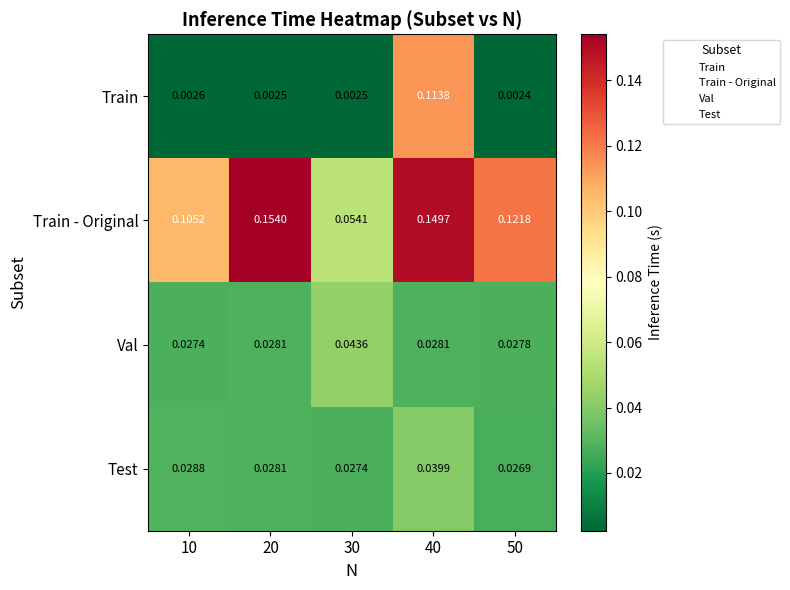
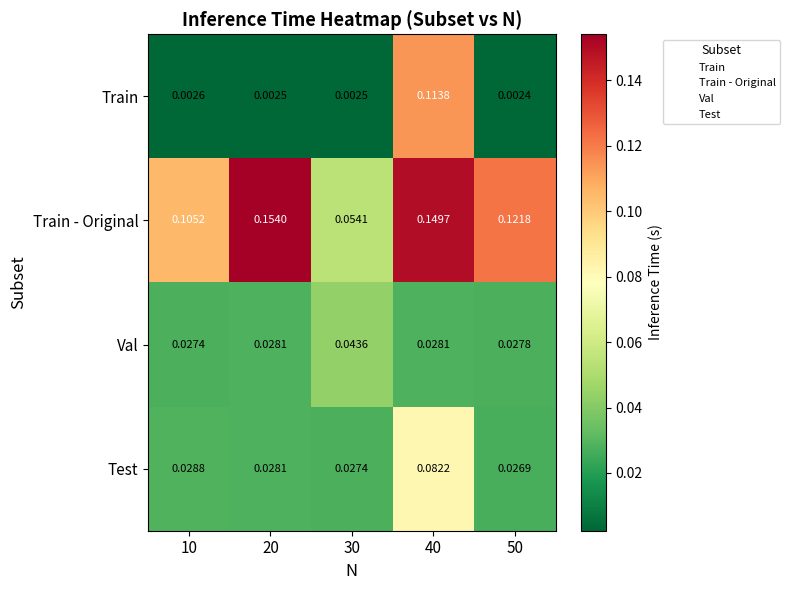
Test, 40: 0.0399 -> 0.0822
